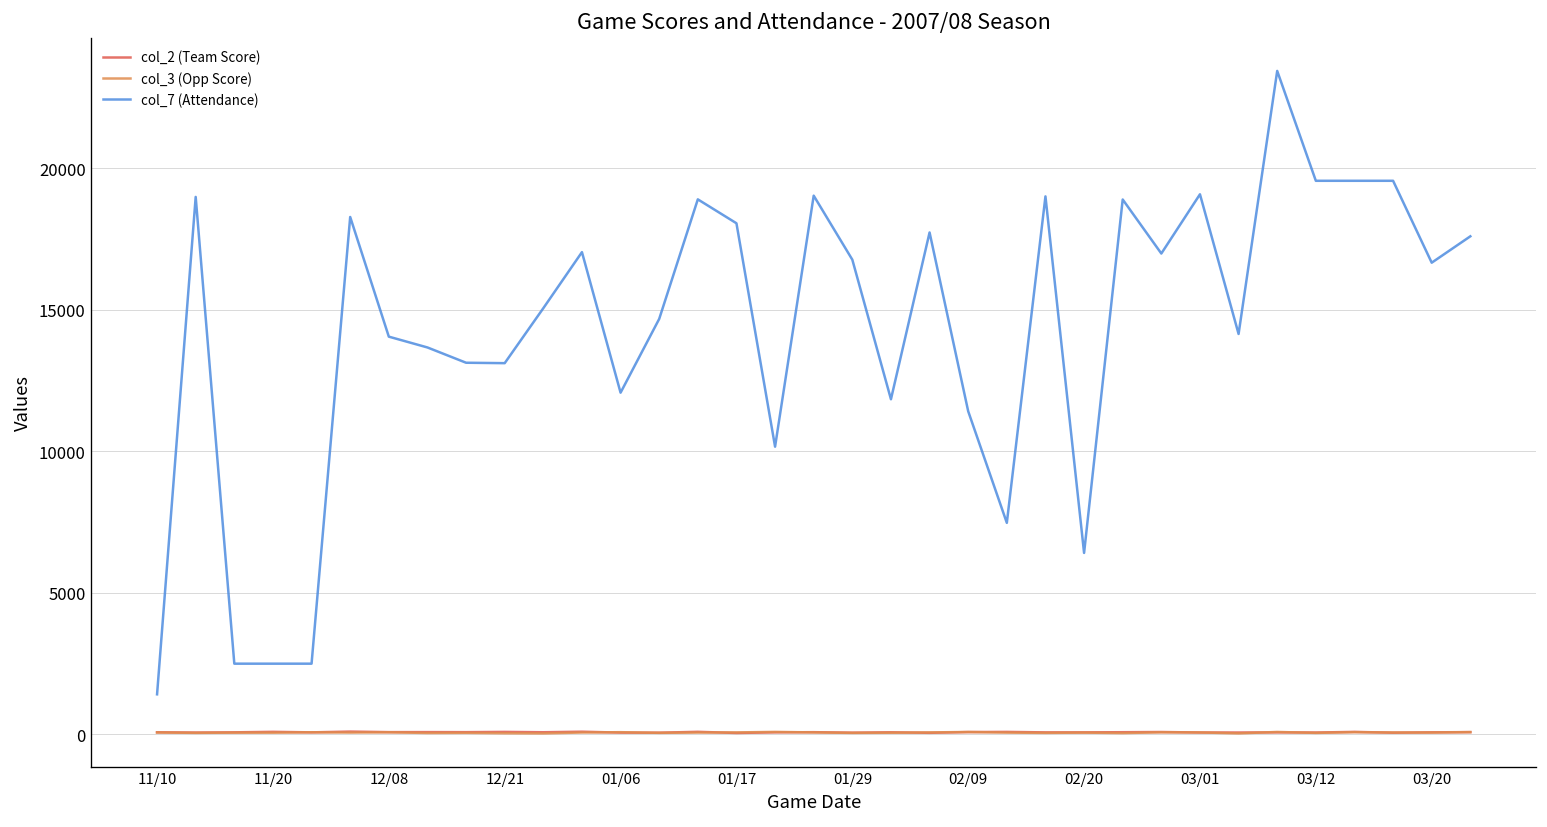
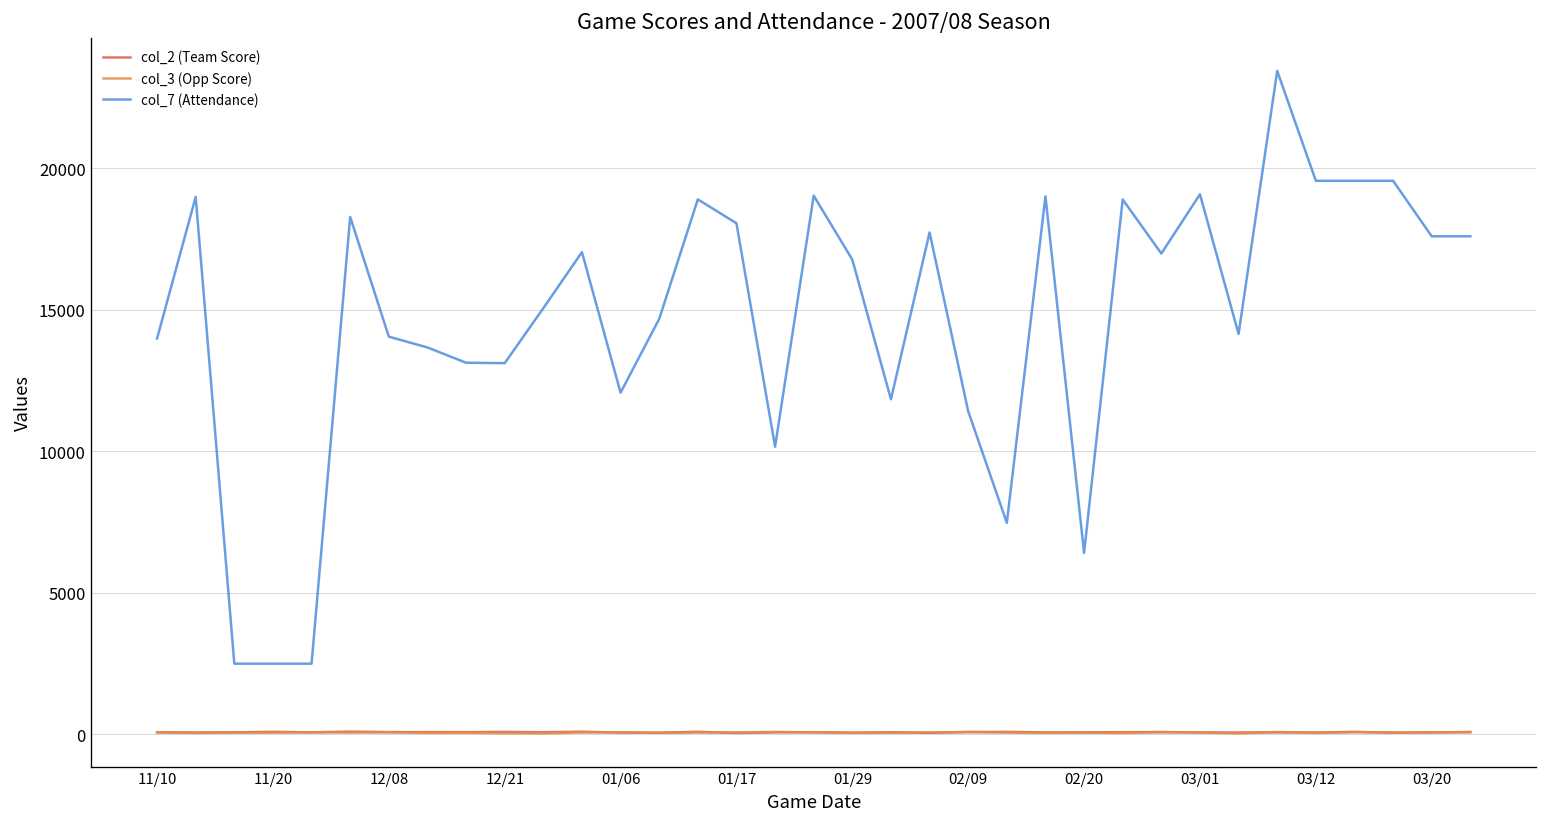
col_7 (Attendance), 11/10: 1400 -> 14000
col_7 (Attendance), 03/20: 16700 -> 17600
